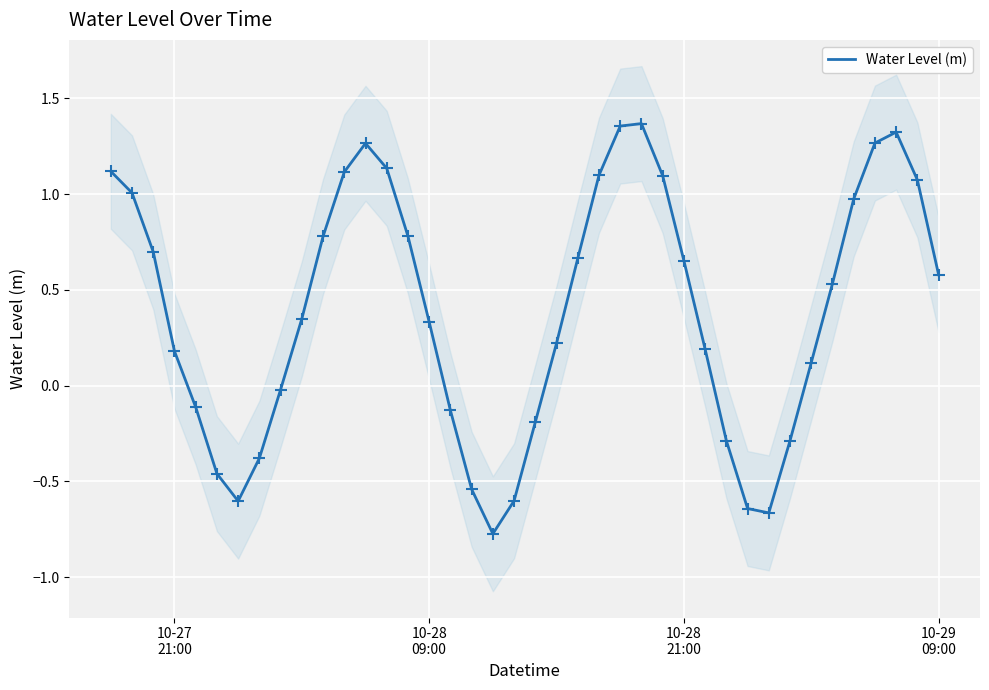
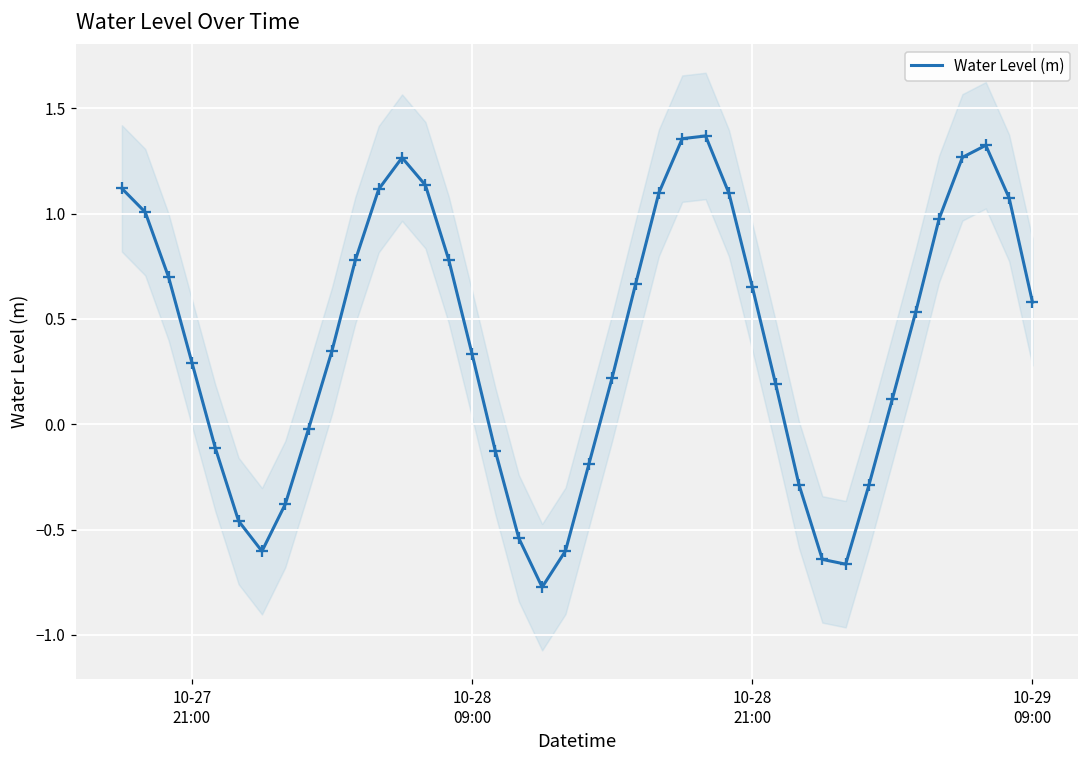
Water Level (m), 10-27 21:00: 0.18 -> 0.29
